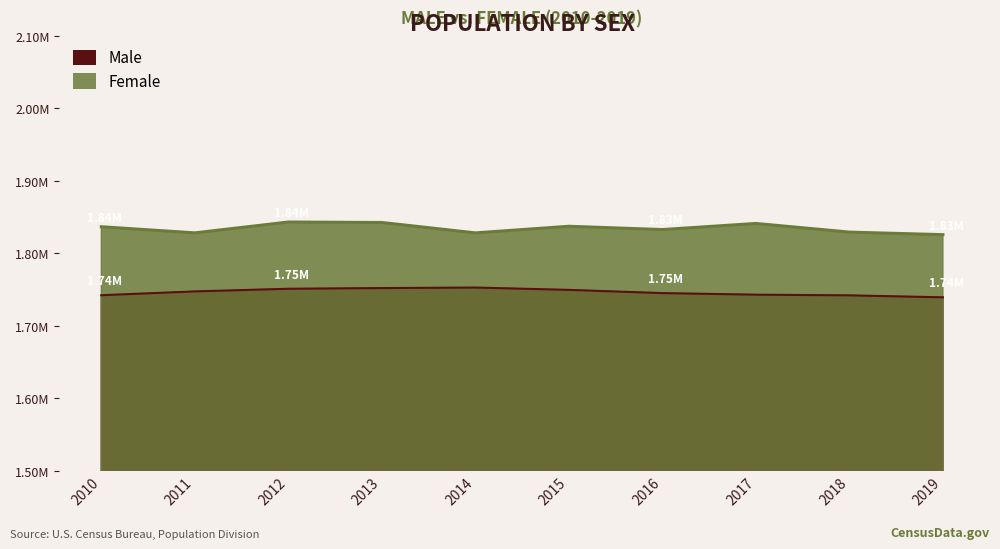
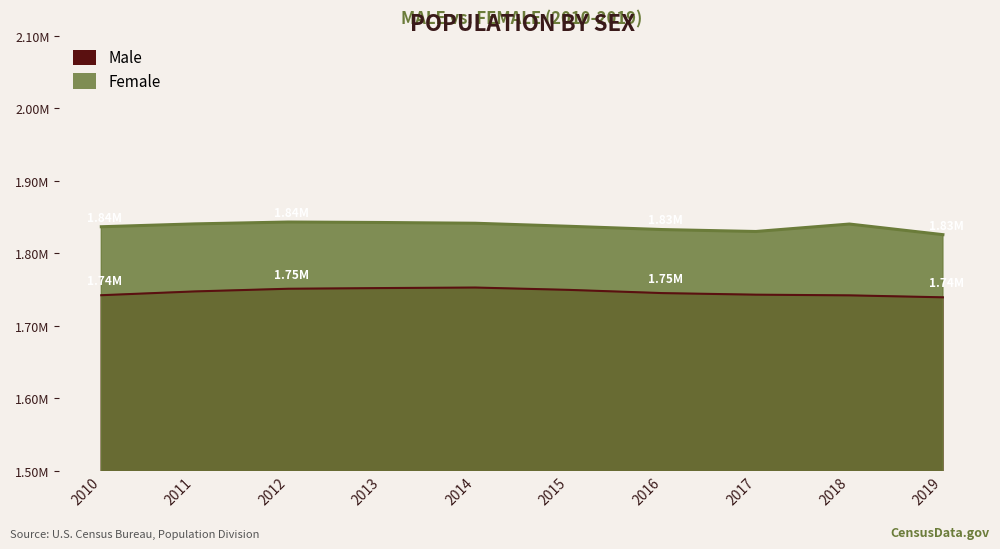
Female, 2011: 1830000 -> 1840000
Female, 2014: 1830000 -> 1840000
Female, 2017: 1840000 -> 1830000
Female, 2018: 1830000 -> 1840000
